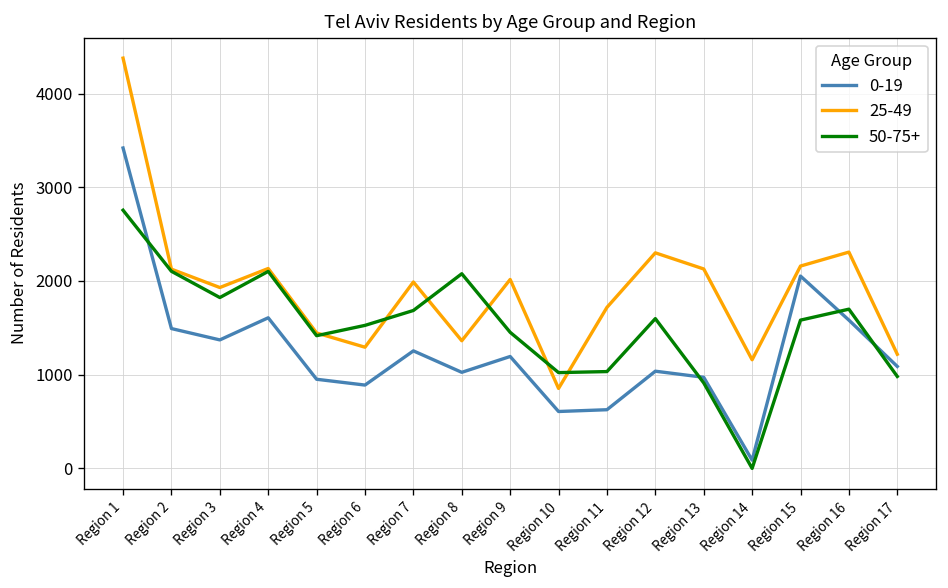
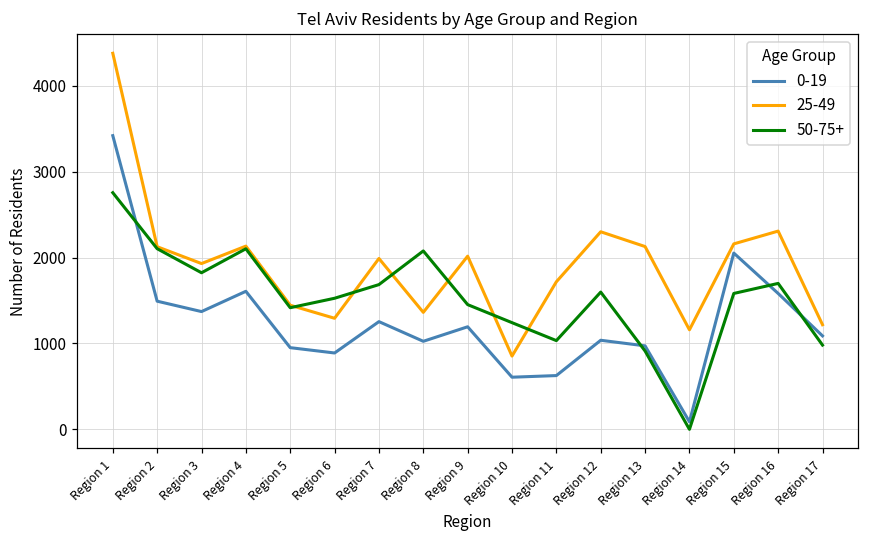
50-75+, Region 10: 1000 -> 1200
